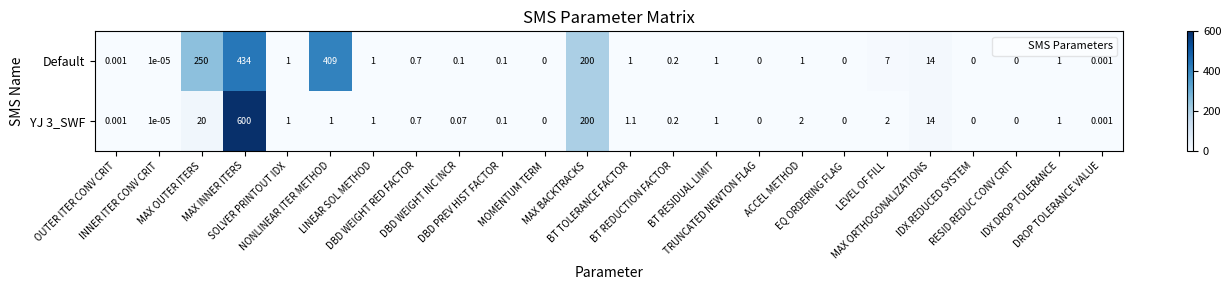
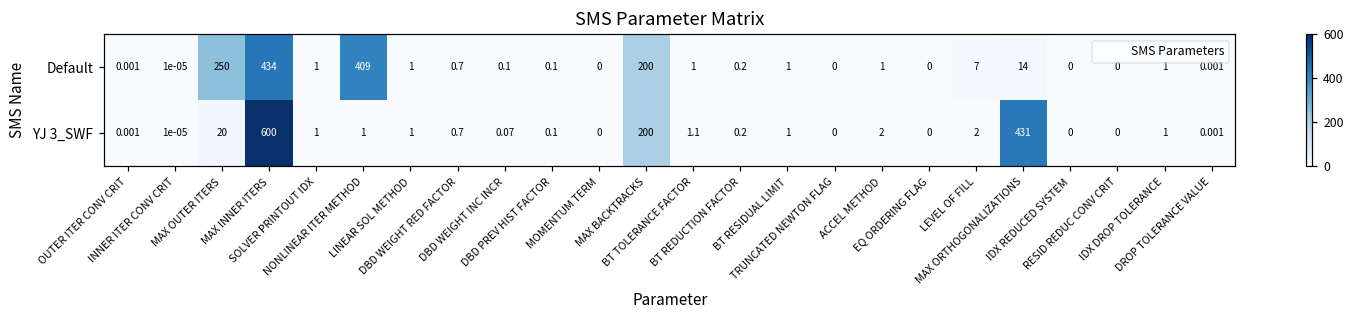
YJ 3_SWF, MAX ORTHOGONALIZATIONS: 14 -> 431
